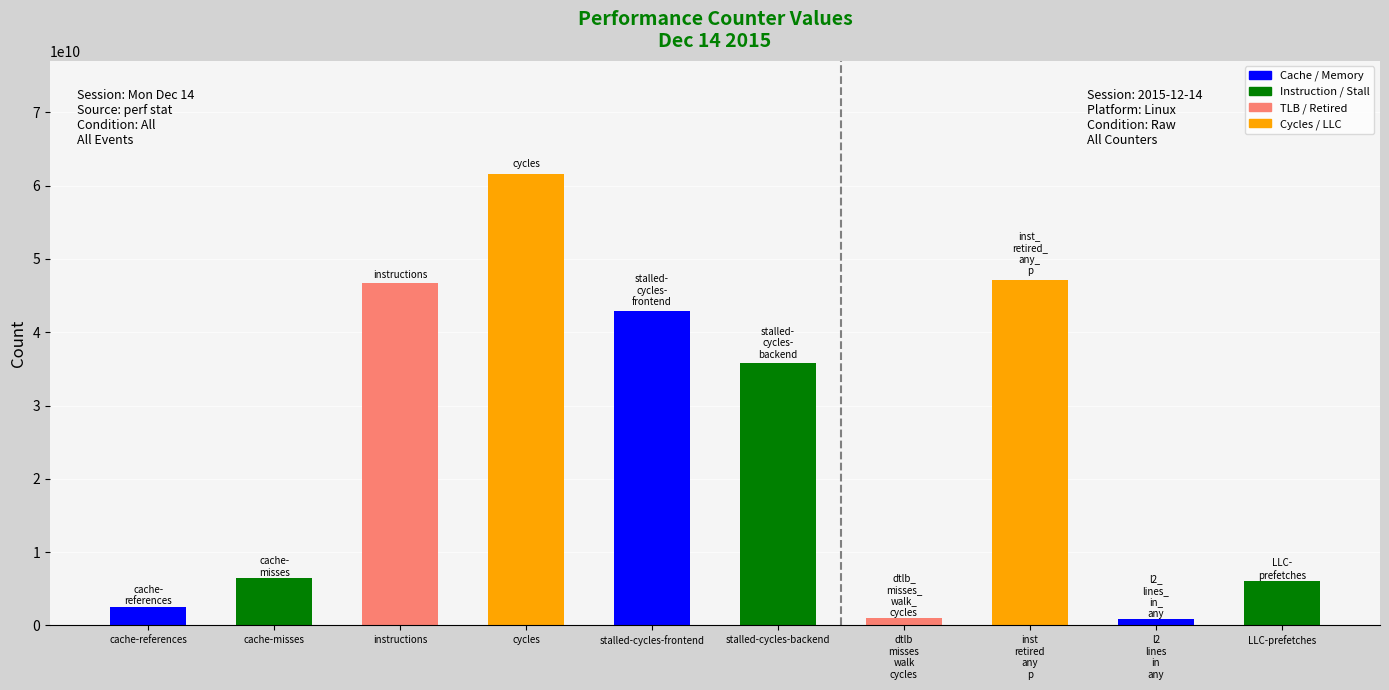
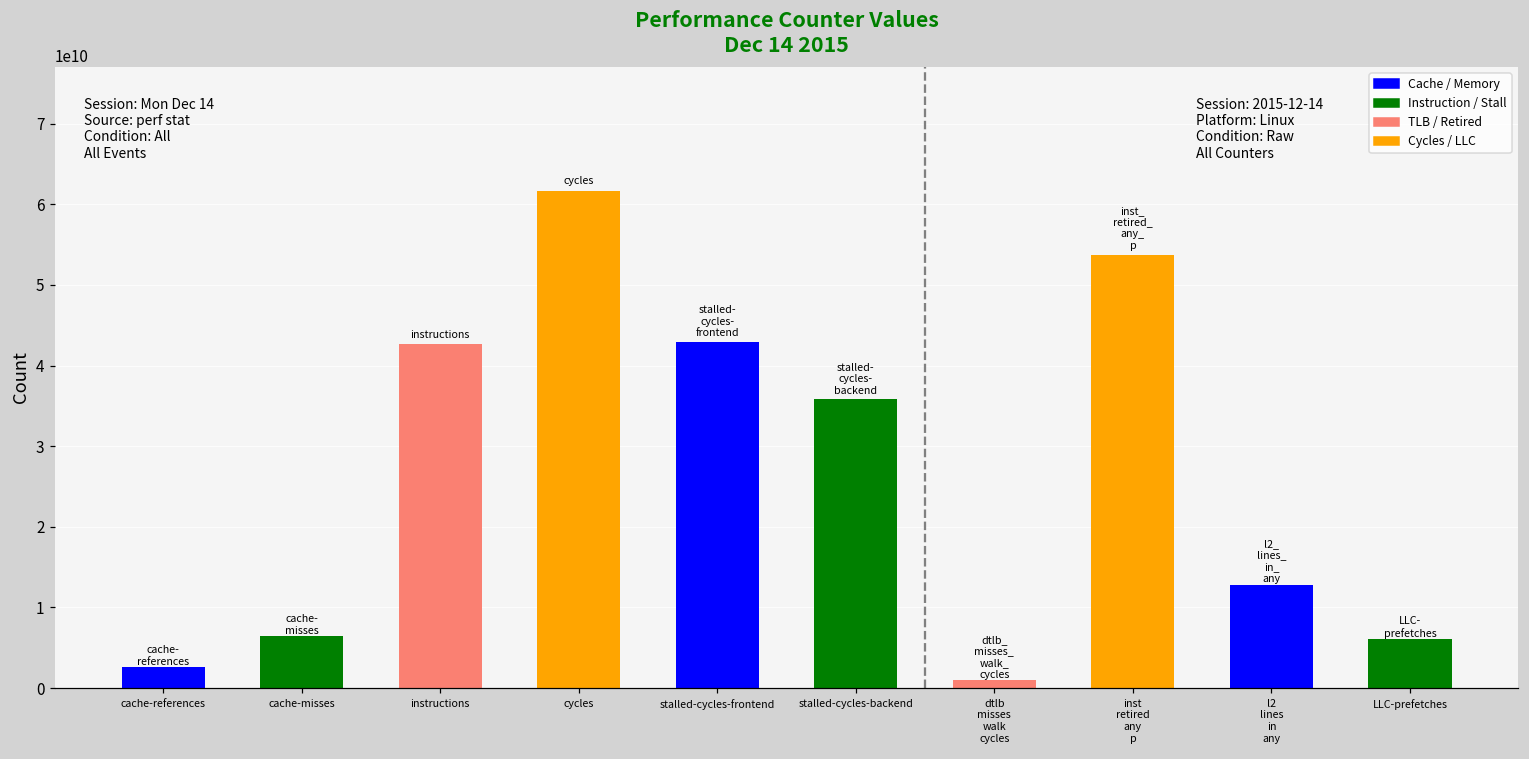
instructions: 47000000000 -> 43000000000
inst retired any p: 47000000000 -> 54000000000
l2 lines in any: 1000000000 -> 13000000000
